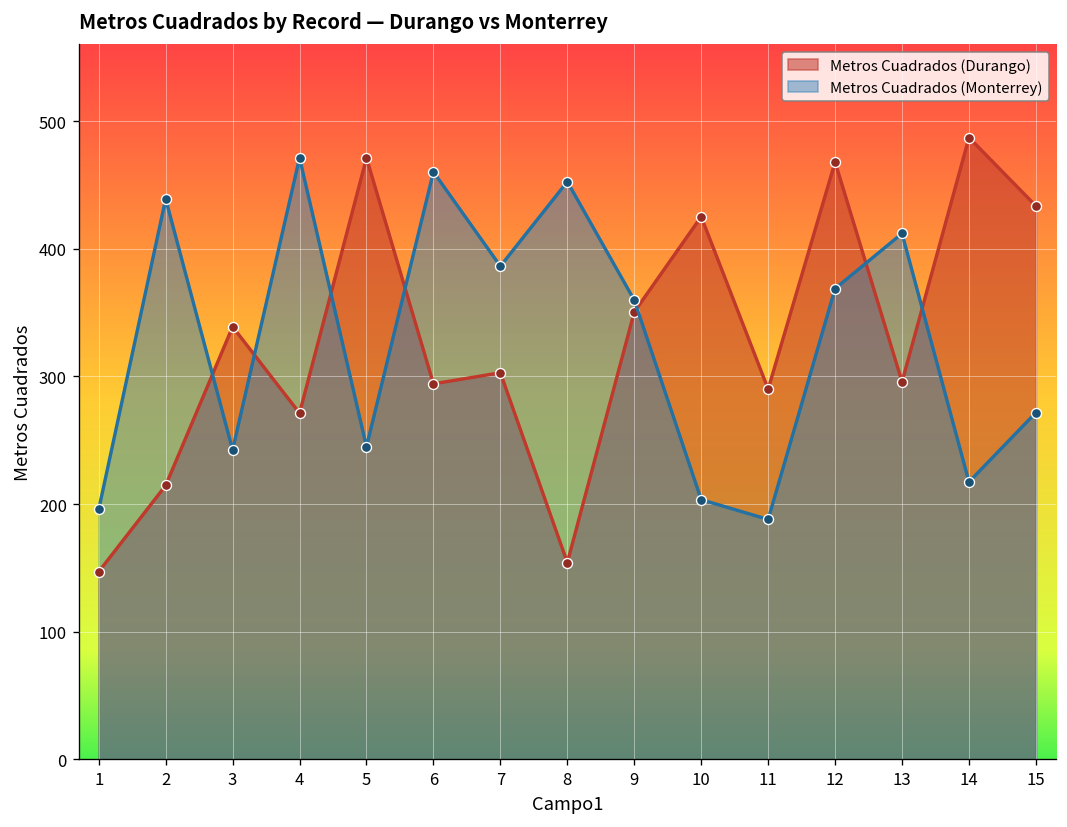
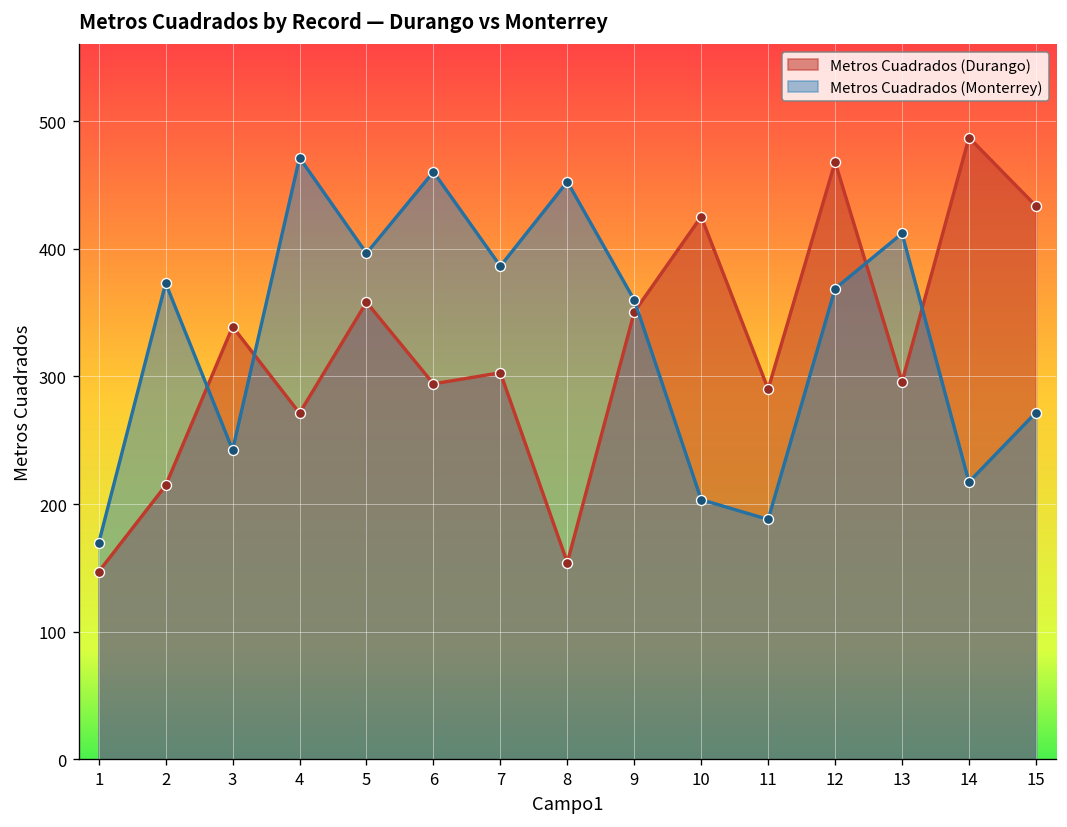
Metros Cuadrados (Monterrey), 1: 196 -> 170
Metros Cuadrados (Monterrey), 2: 439 -> 373
Metros Cuadrados (Durango), 5: 471 -> 358
Metros Cuadrados (Monterrey), 5: 245 -> 396
